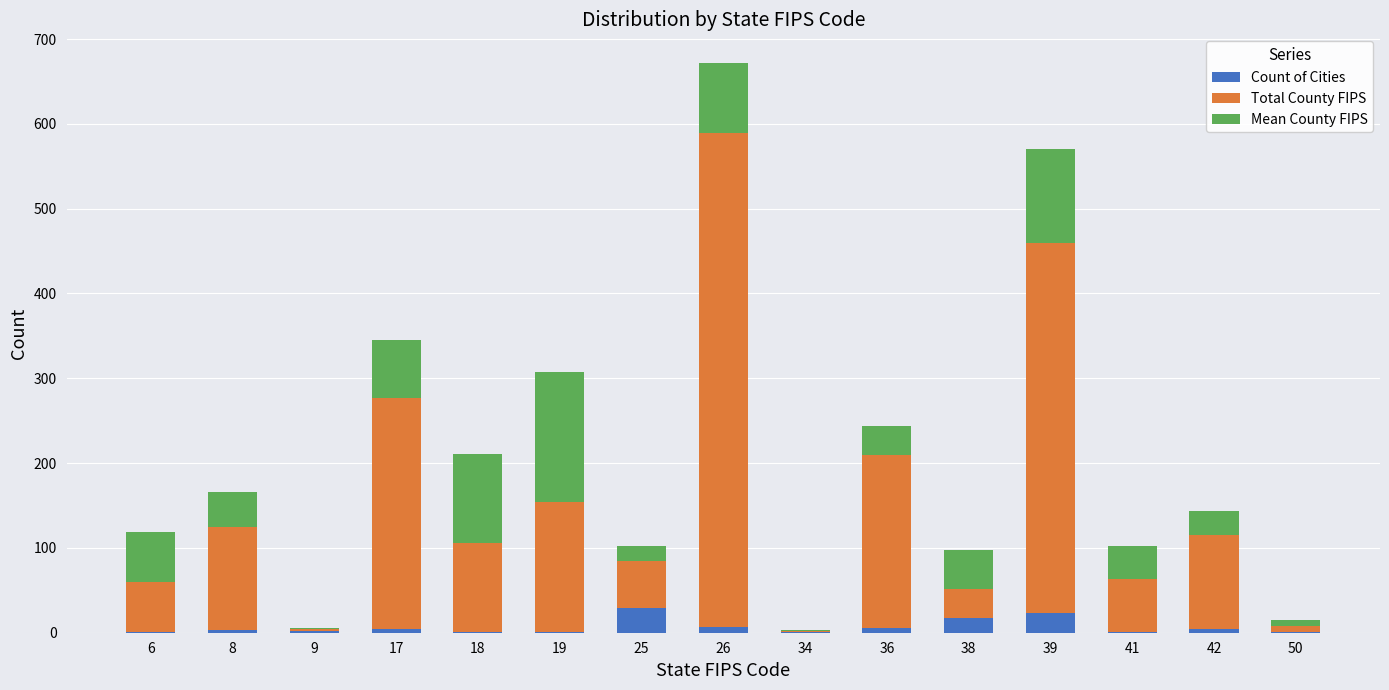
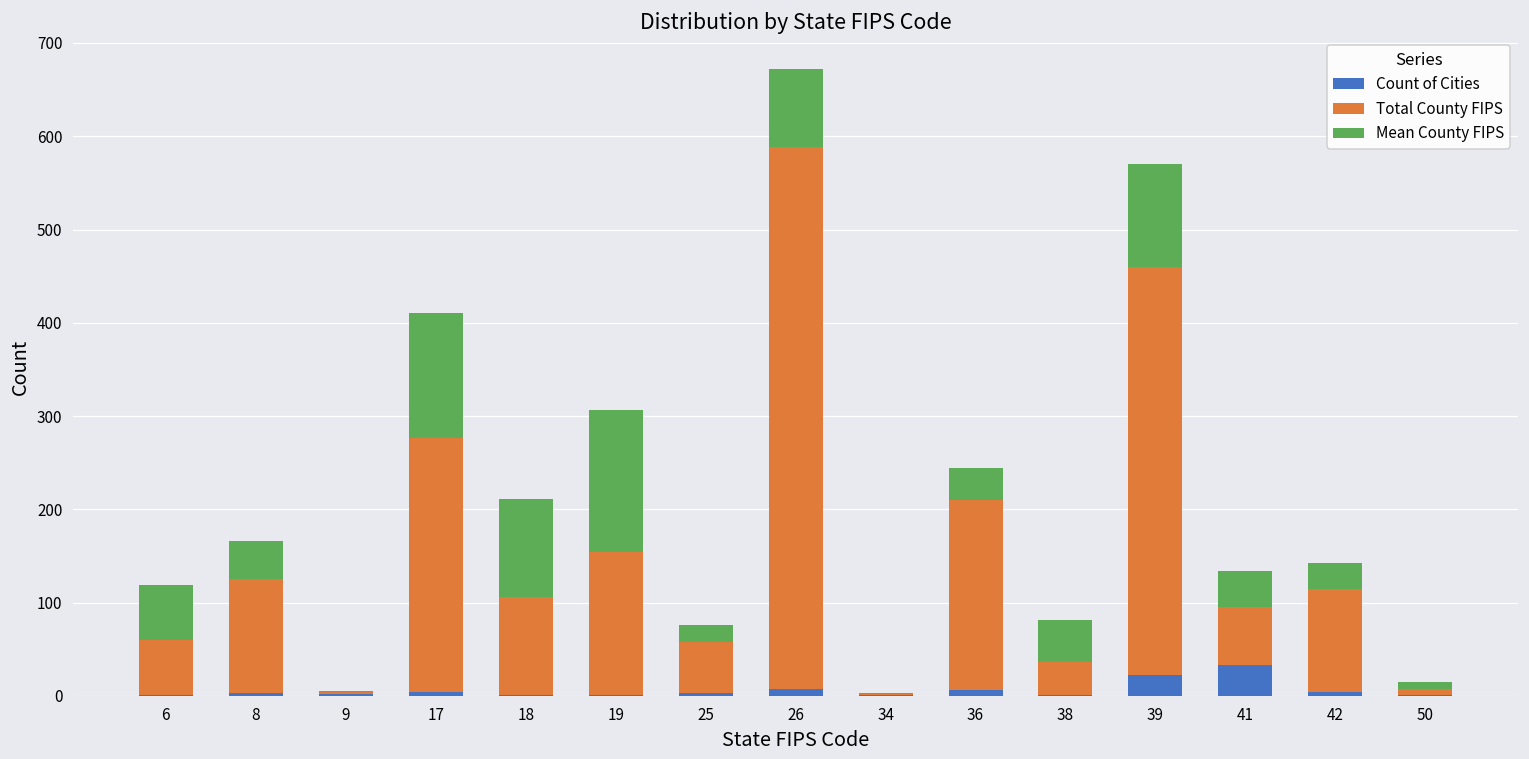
Mean County FIPS, 17: 70 -> 130
Count of Cities, 25: 30 -> 0
Count of Cities, 38: 20 -> 0
Count of Cities, 41: 0 -> 30
